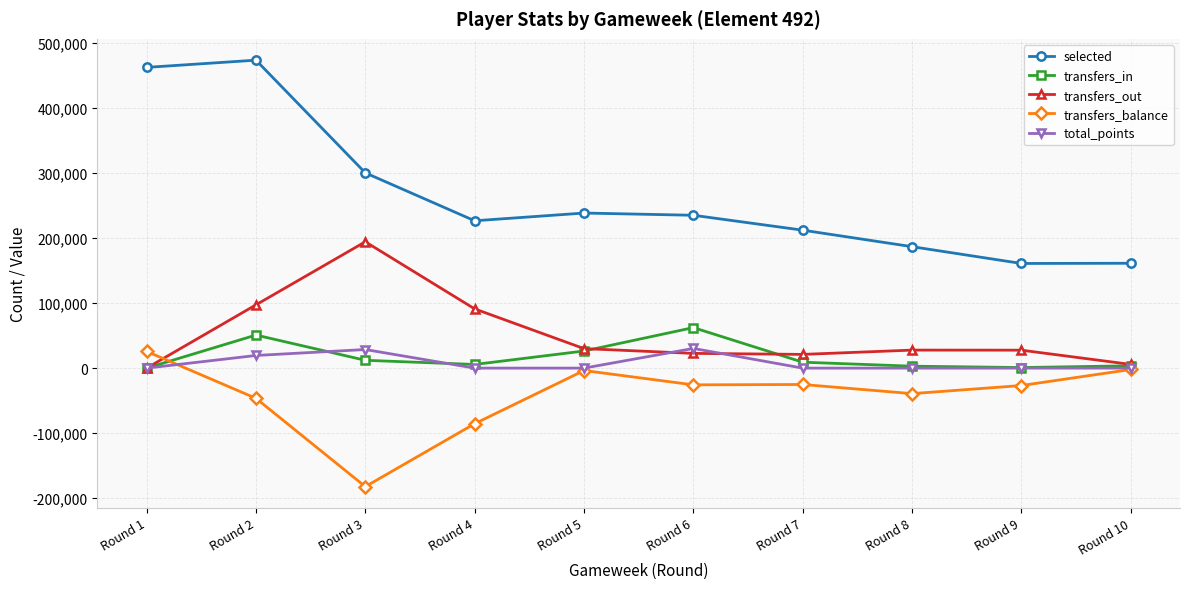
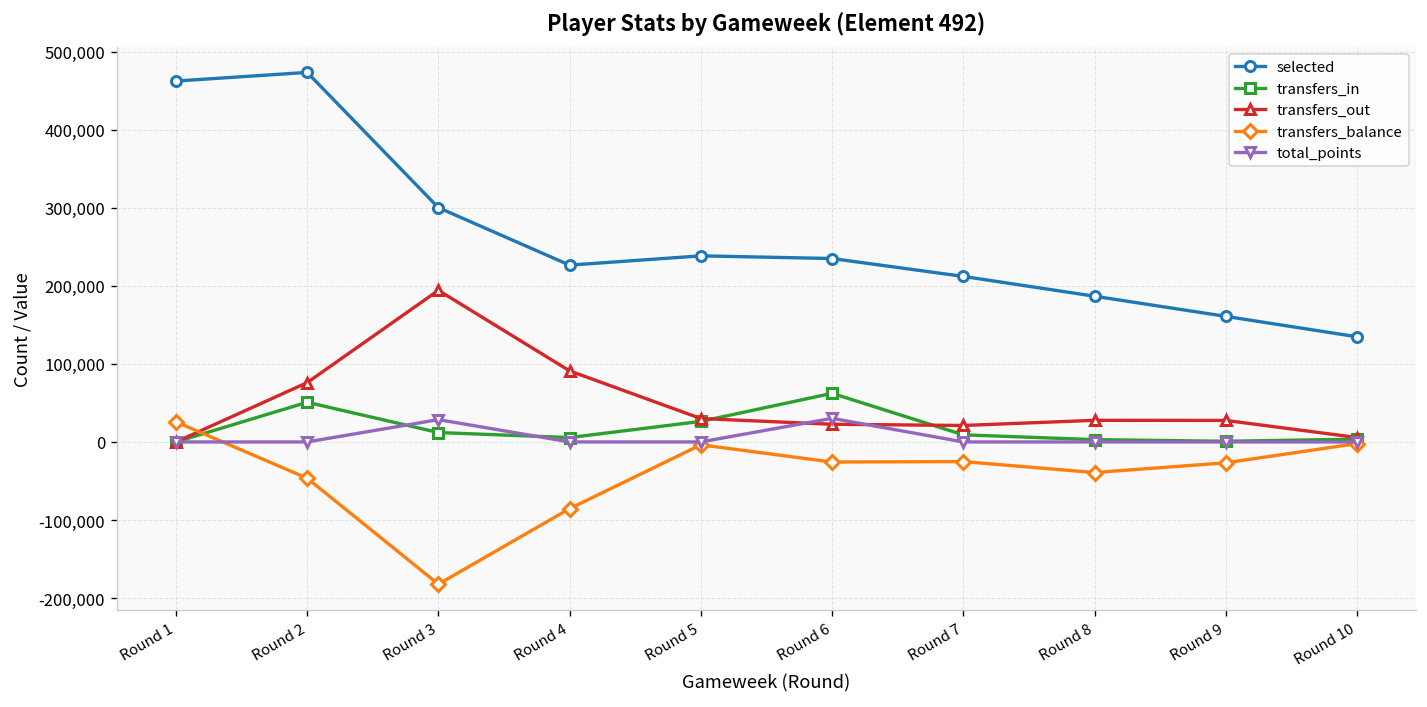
transfers_out, Round 2: 100,000 -> 80,000
total_points, Round 2: 20,000 -> 0
selected, Round 10: 160,000 -> 130,000
